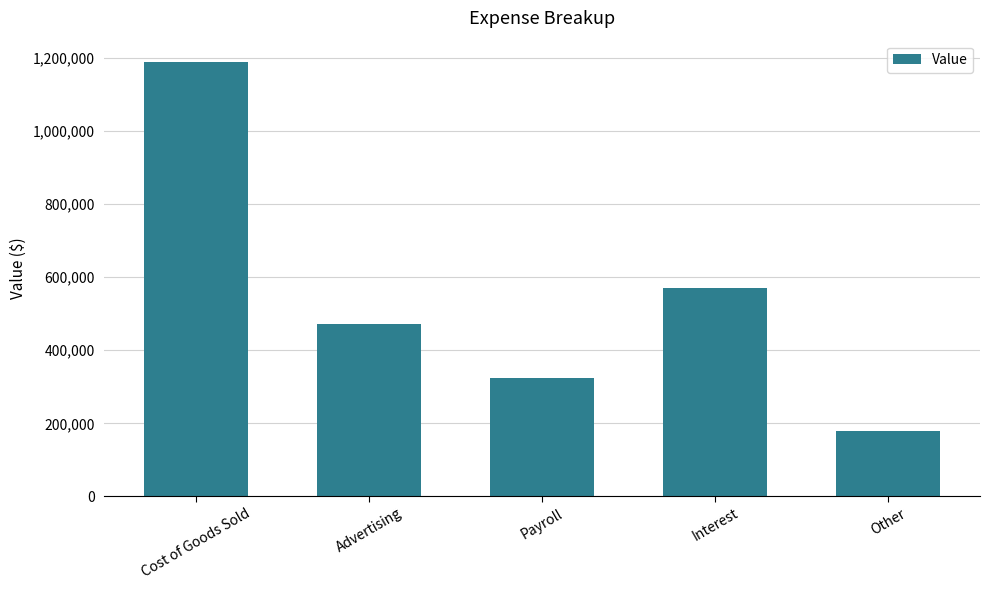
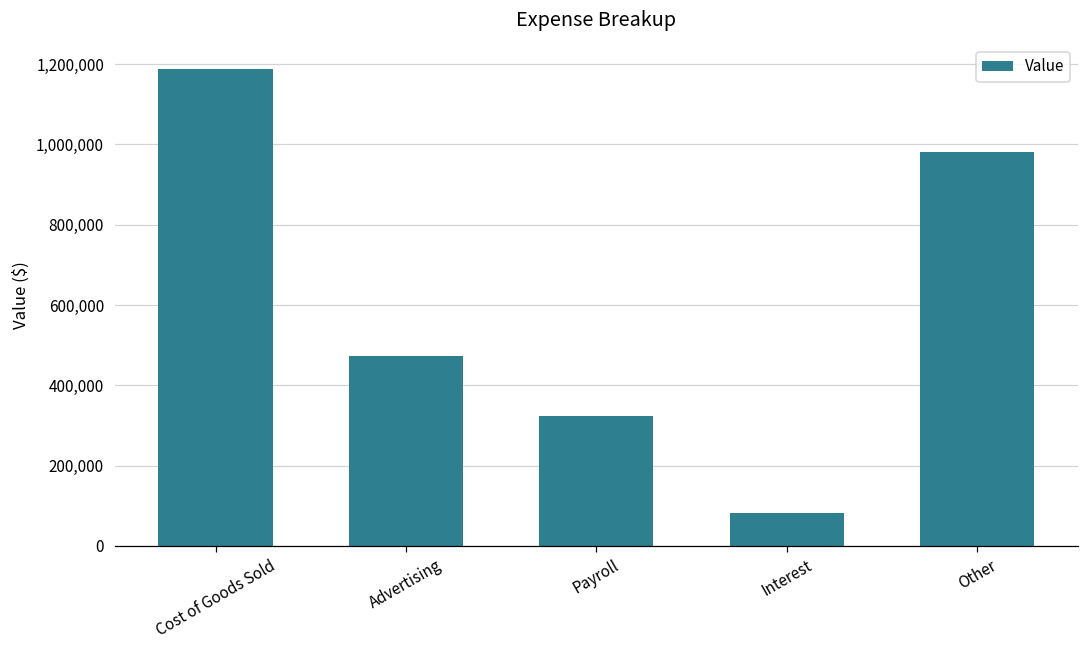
Interest: 570,000 -> 80,000
Other: 180,000 -> 980,000
